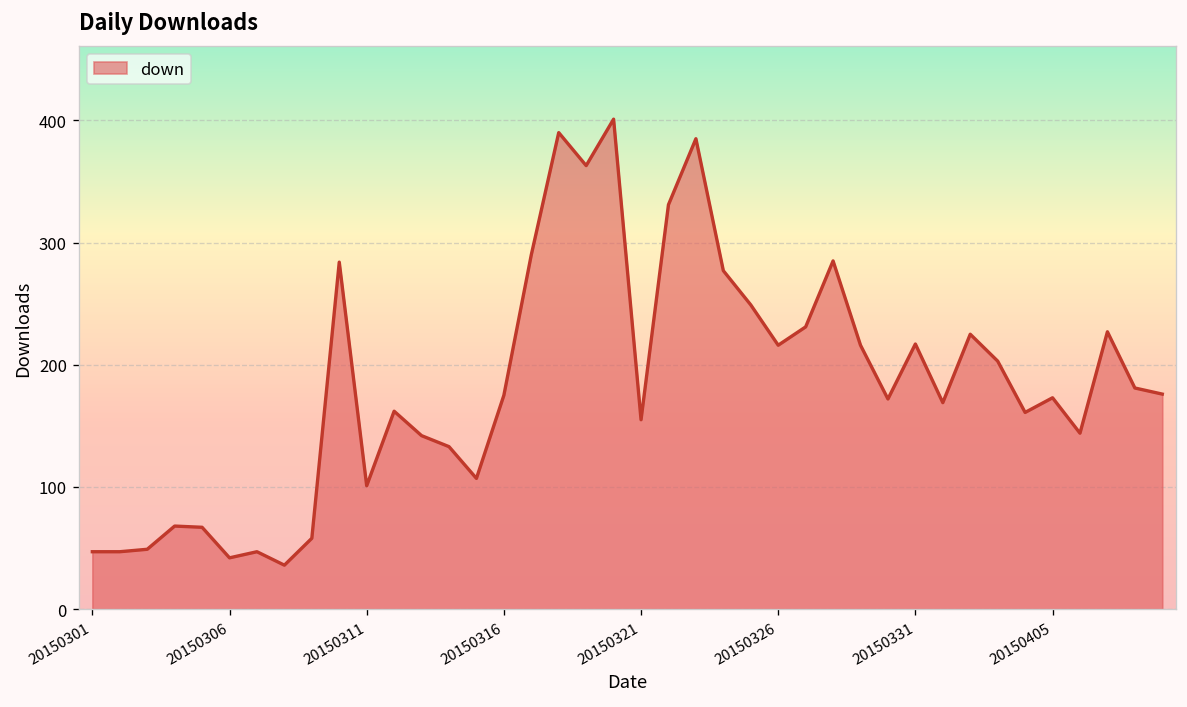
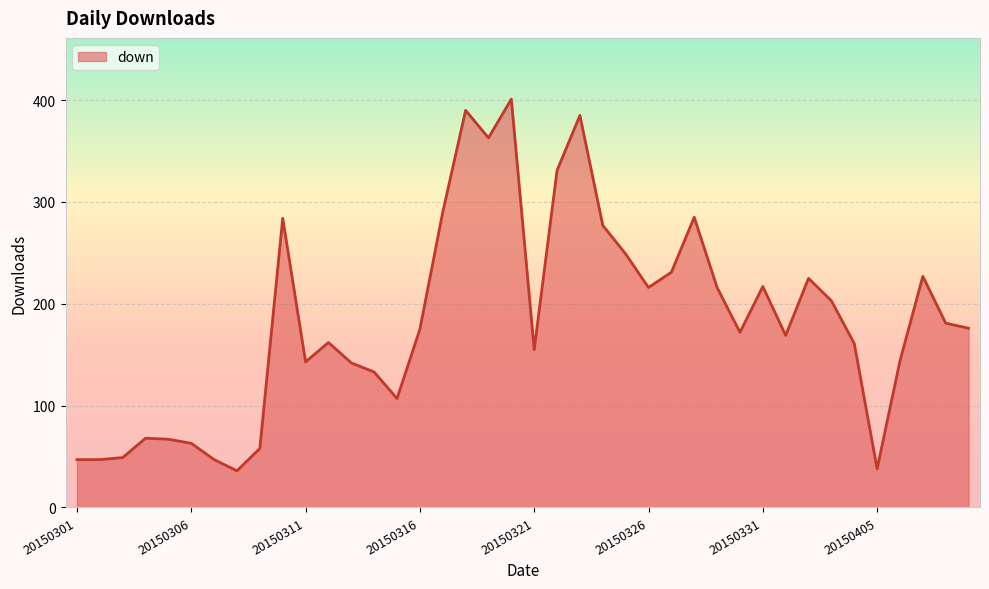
20150306: 42 -> 63
20150311: 101 -> 143
20150405: 173 -> 38
